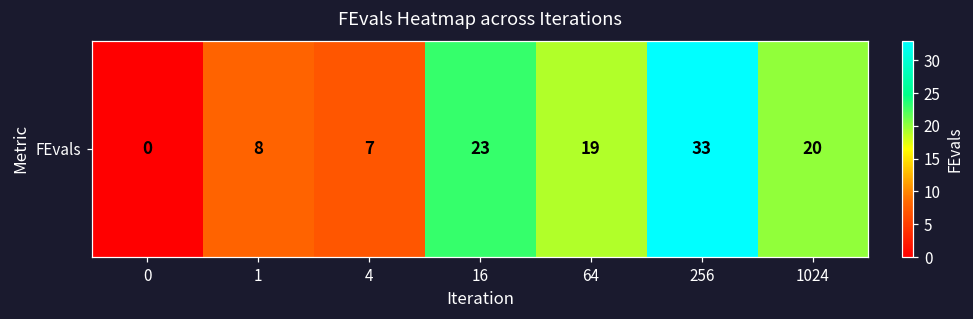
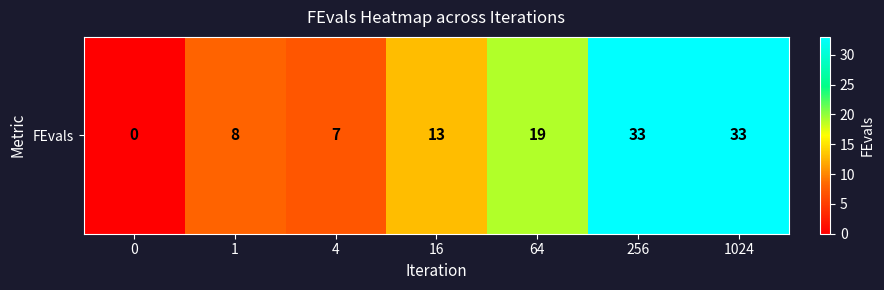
FEvals, 16: 23 -> 13
FEvals, 1024: 20 -> 33
